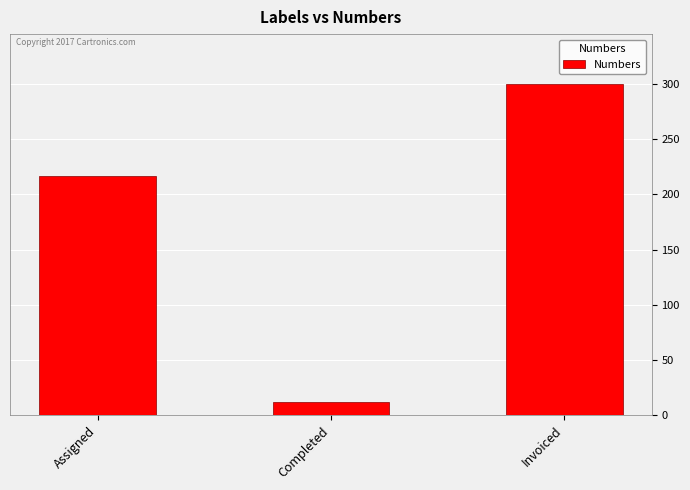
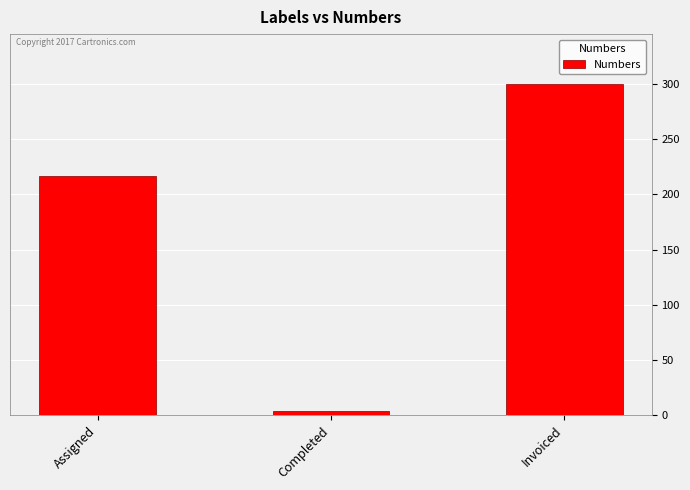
Completed: 12 -> 4
